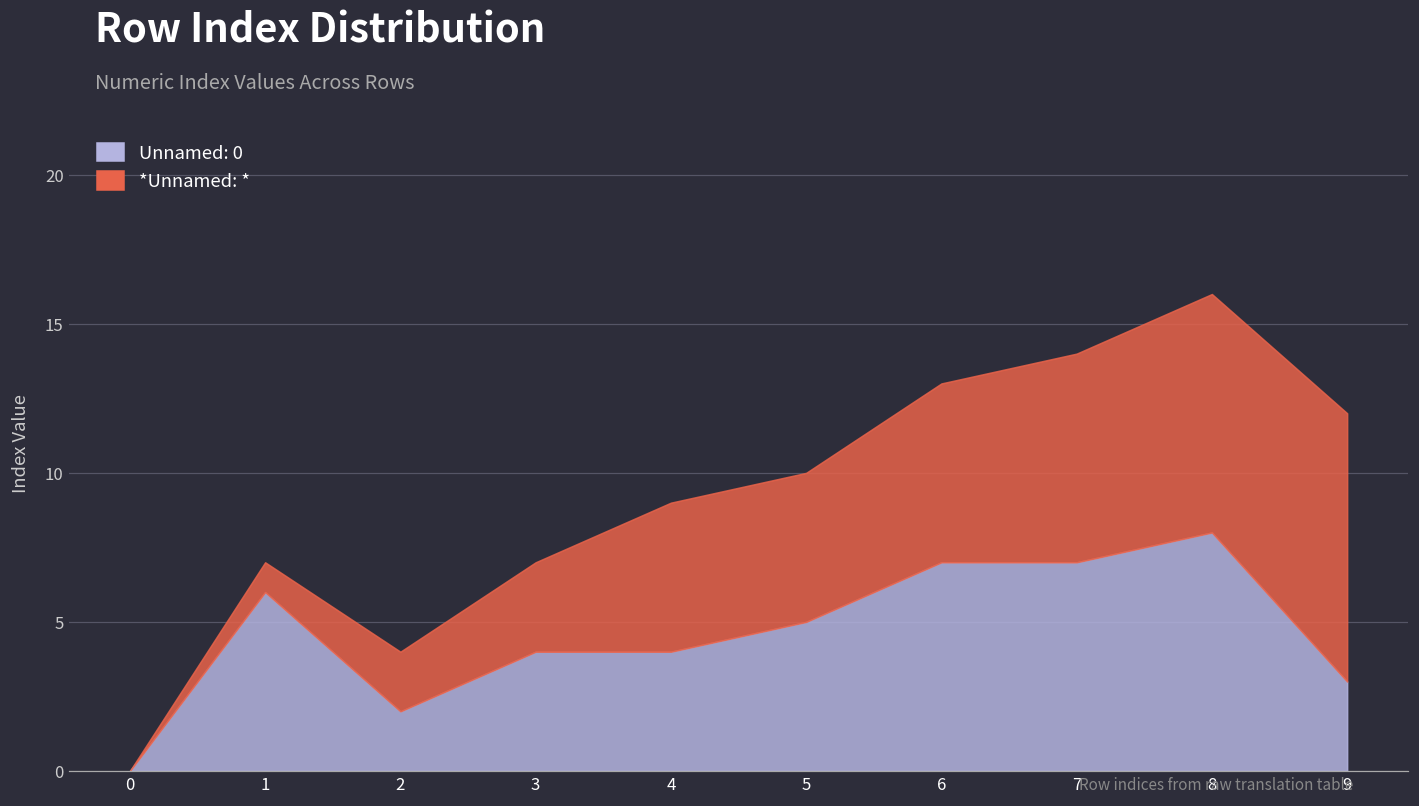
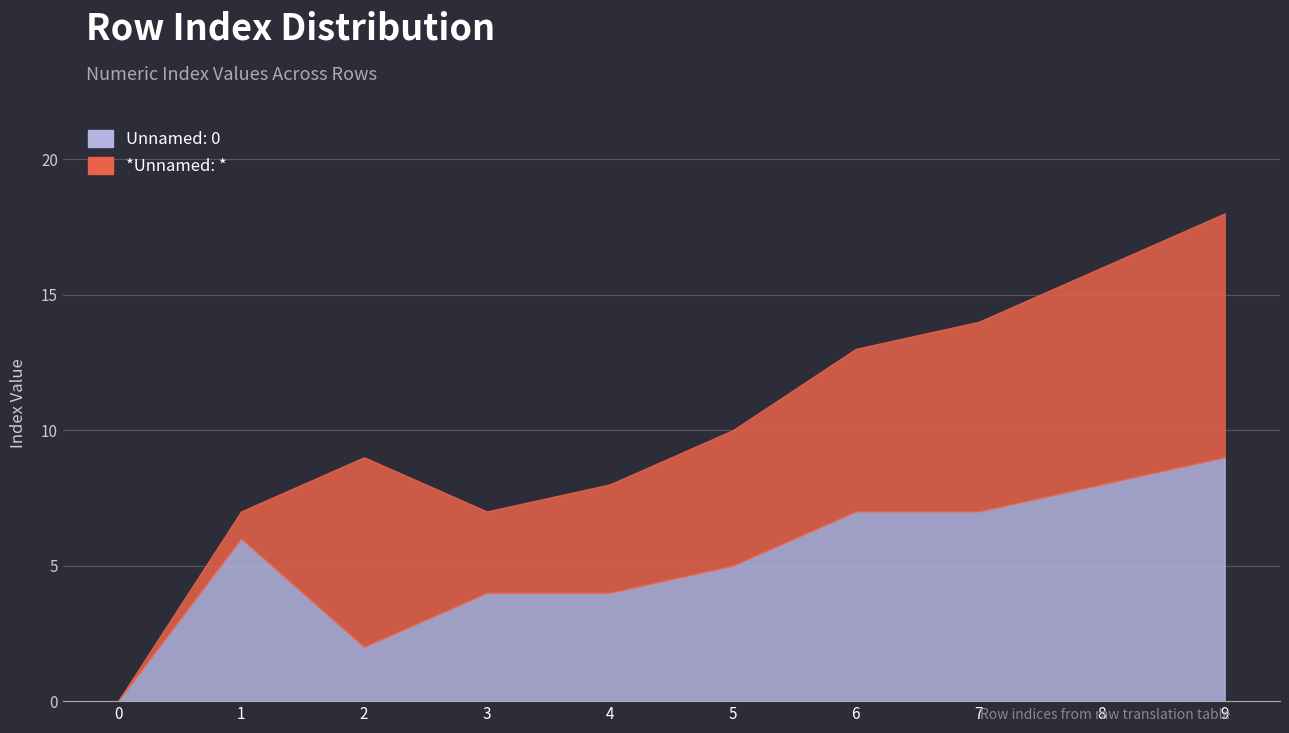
*Unnamed: *, 2: 2 -> 7
*Unnamed: *, 4: 5 -> 4
Unnamed: 0, 9: 3 -> 9
